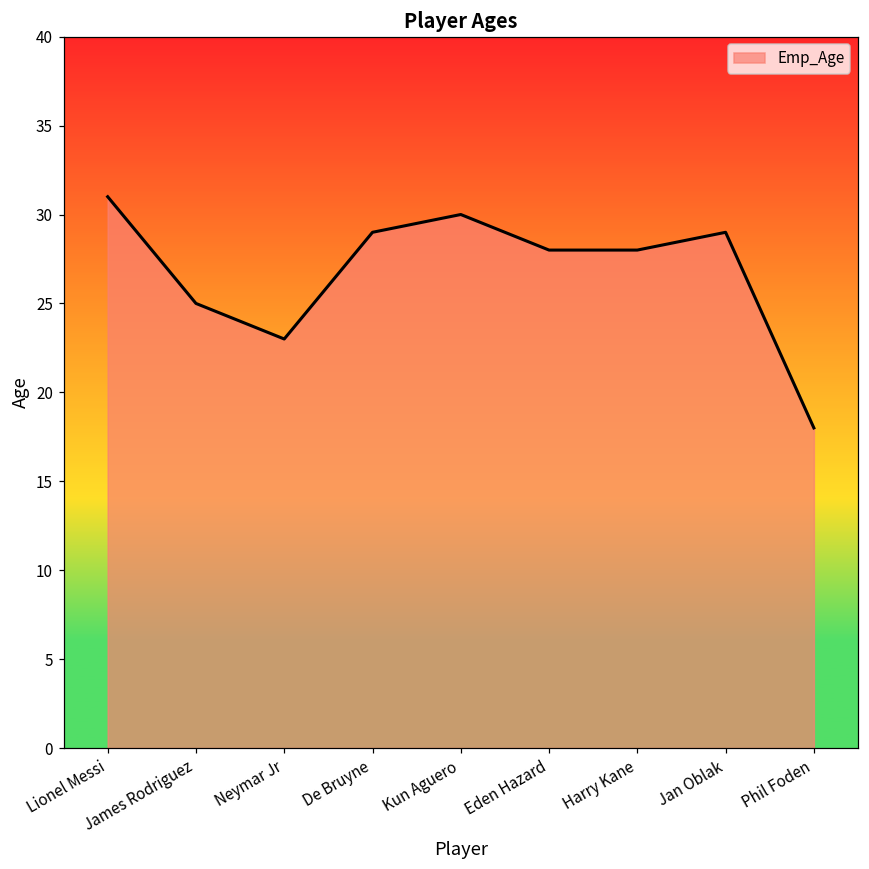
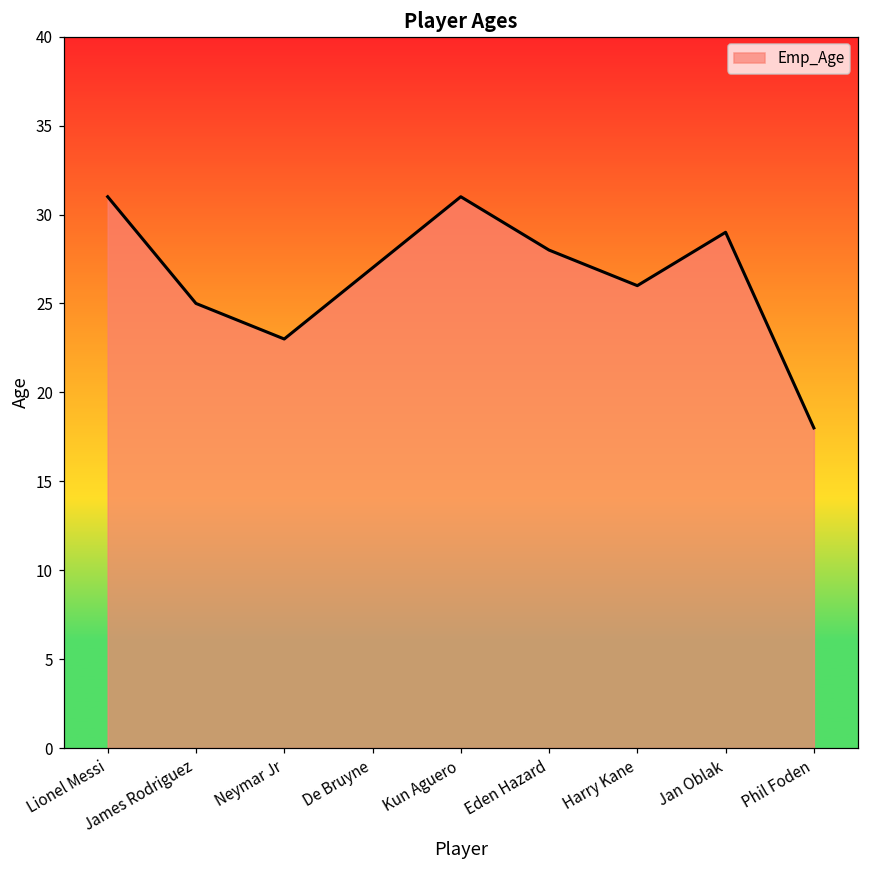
De Bruyne: 29 -> 27
Kun Aguero: 30 -> 31
Harry Kane: 28 -> 26
